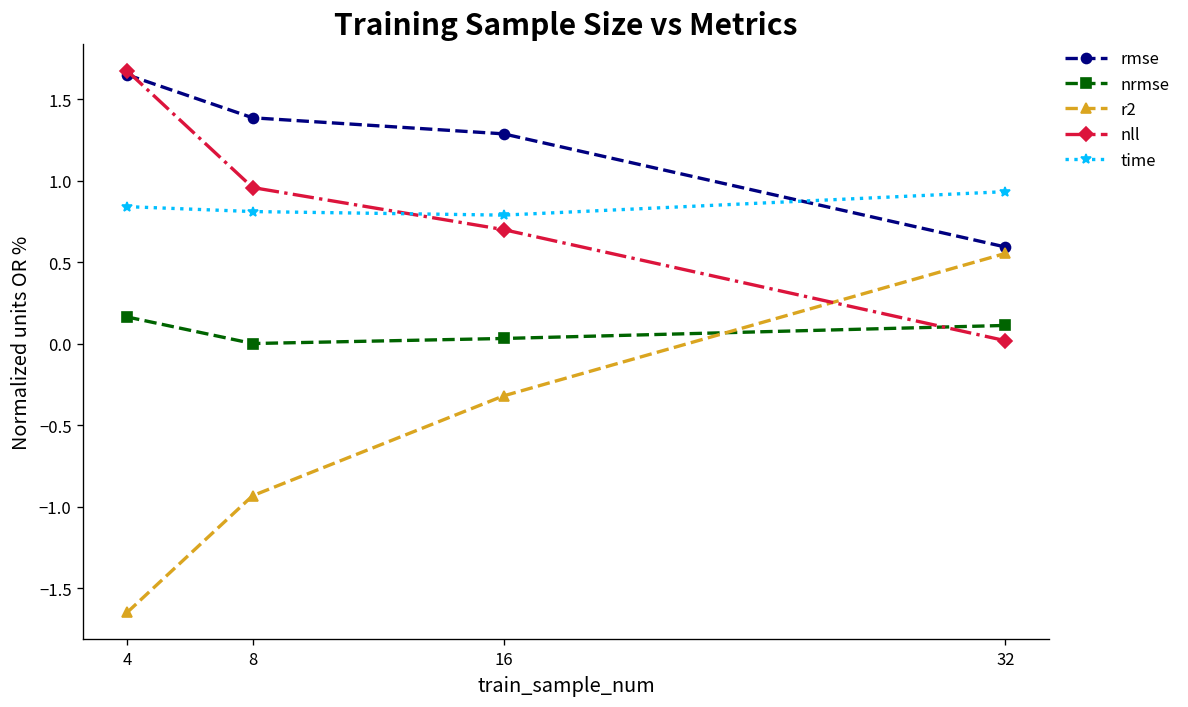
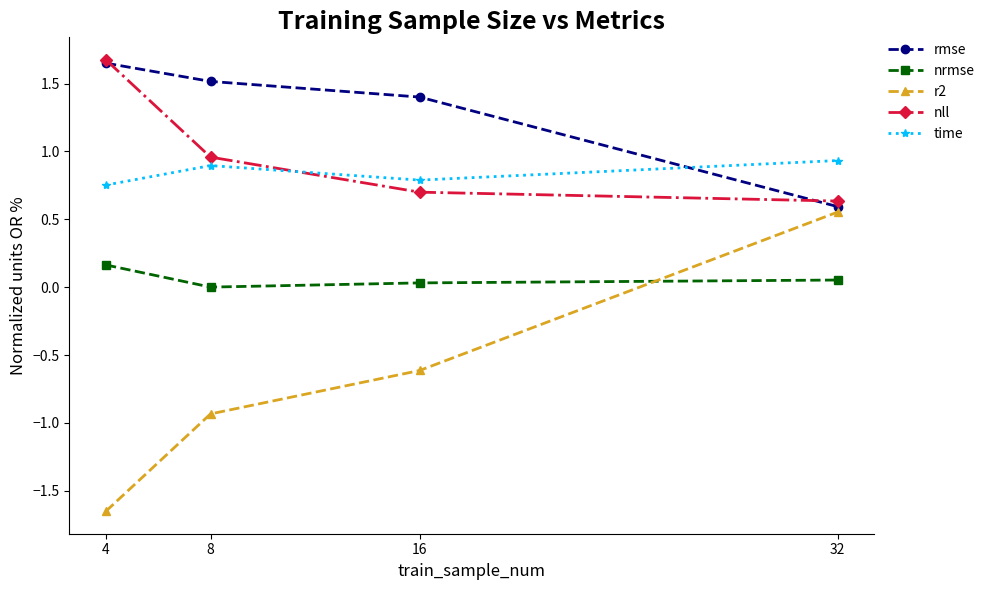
time, 4: 0.84 -> 0.75
rmse, 8: 1.39 -> 1.52
time, 8: 0.81 -> 0.90
rmse, 16: 1.29 -> 1.40
r2, 16: -0.32 -> -0.61
nrmse, 32: 0.11 -> 0.05
nll, 32: 0.02 -> 0.63
